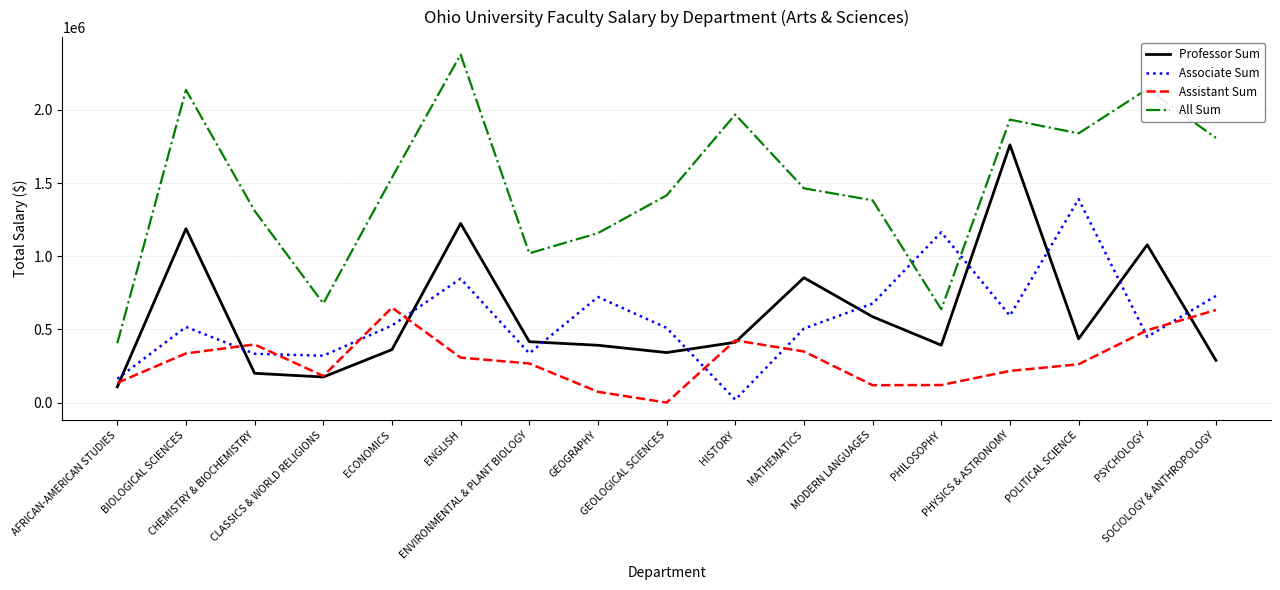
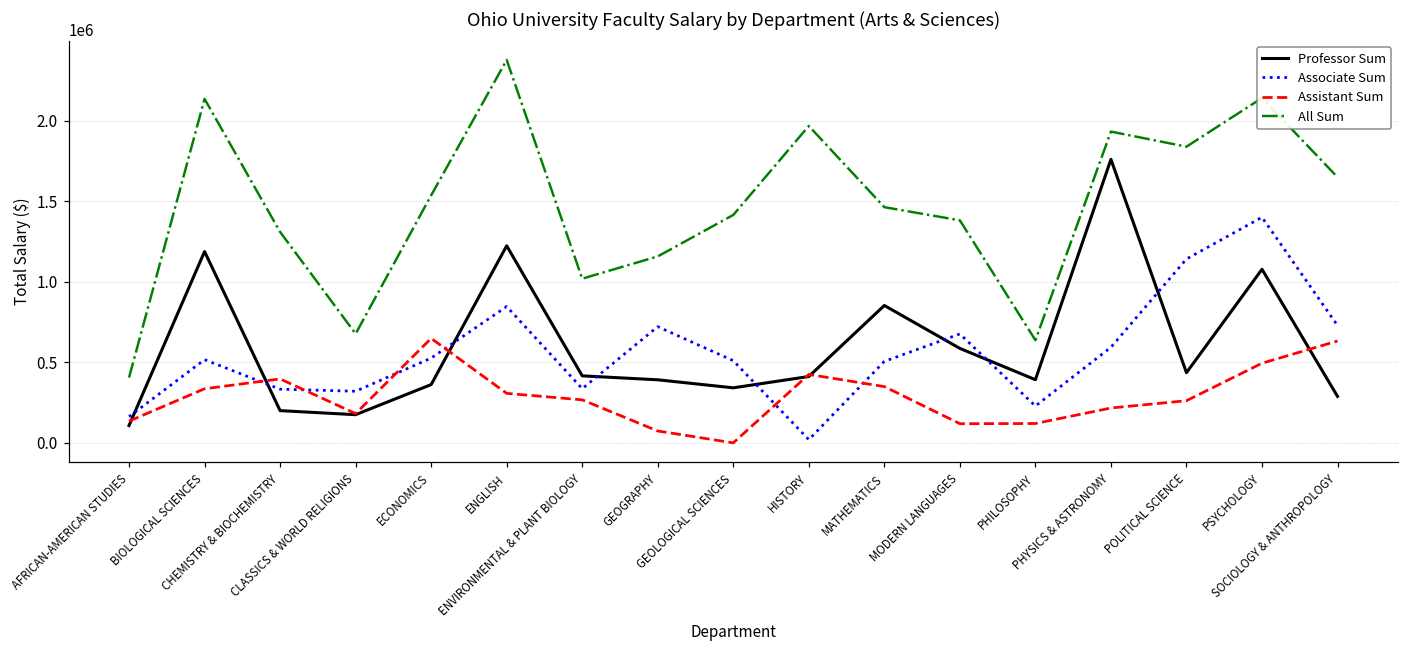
Associate Sum, PHILOSOPHY: 1160000 -> 230000
Associate Sum, POLITICAL SCIENCE: 1390000 -> 1140000
Associate Sum, PSYCHOLOGY: 450000 -> 1400000
All Sum, SOCIOLOGY & ANTHROPOLOGY: 1810000 -> 1650000
